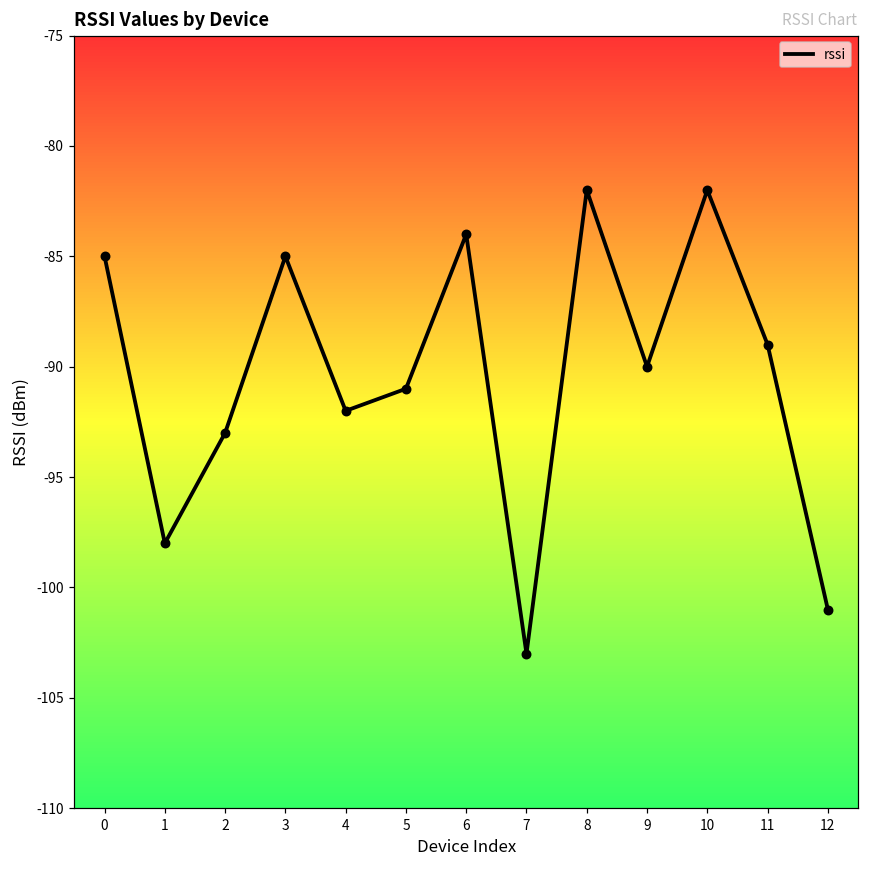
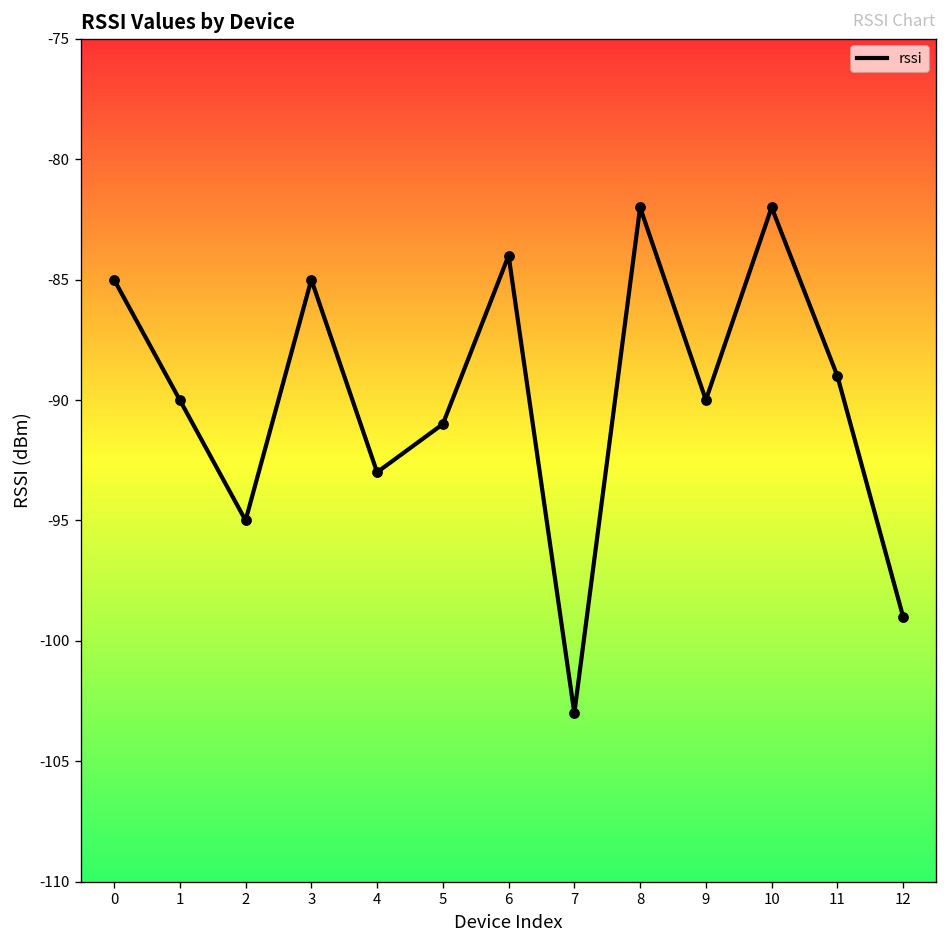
1: -98 -> -90
2: -93 -> -95
4: -92 -> -93
12: -101 -> -99
